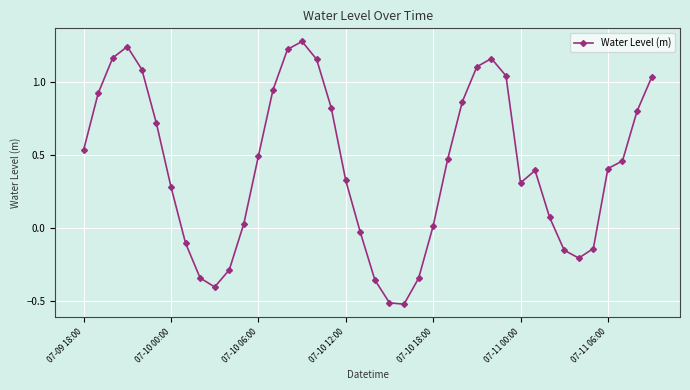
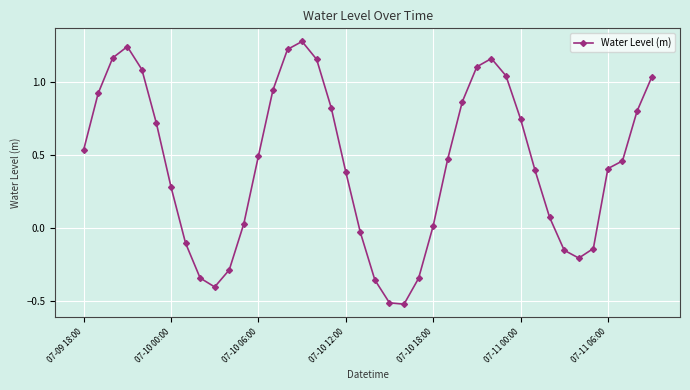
07-10 12:00: 0.32 -> 0.38
07-11 00:00: 0.31 -> 0.75
